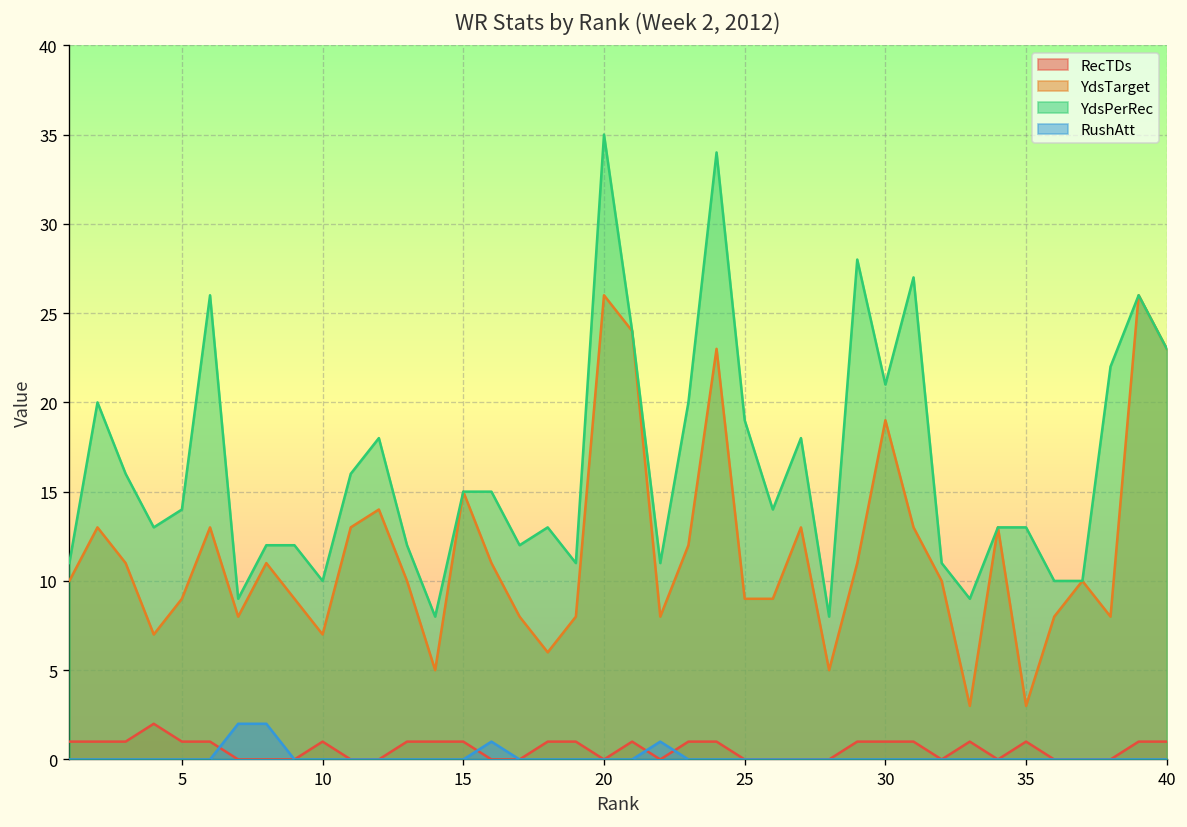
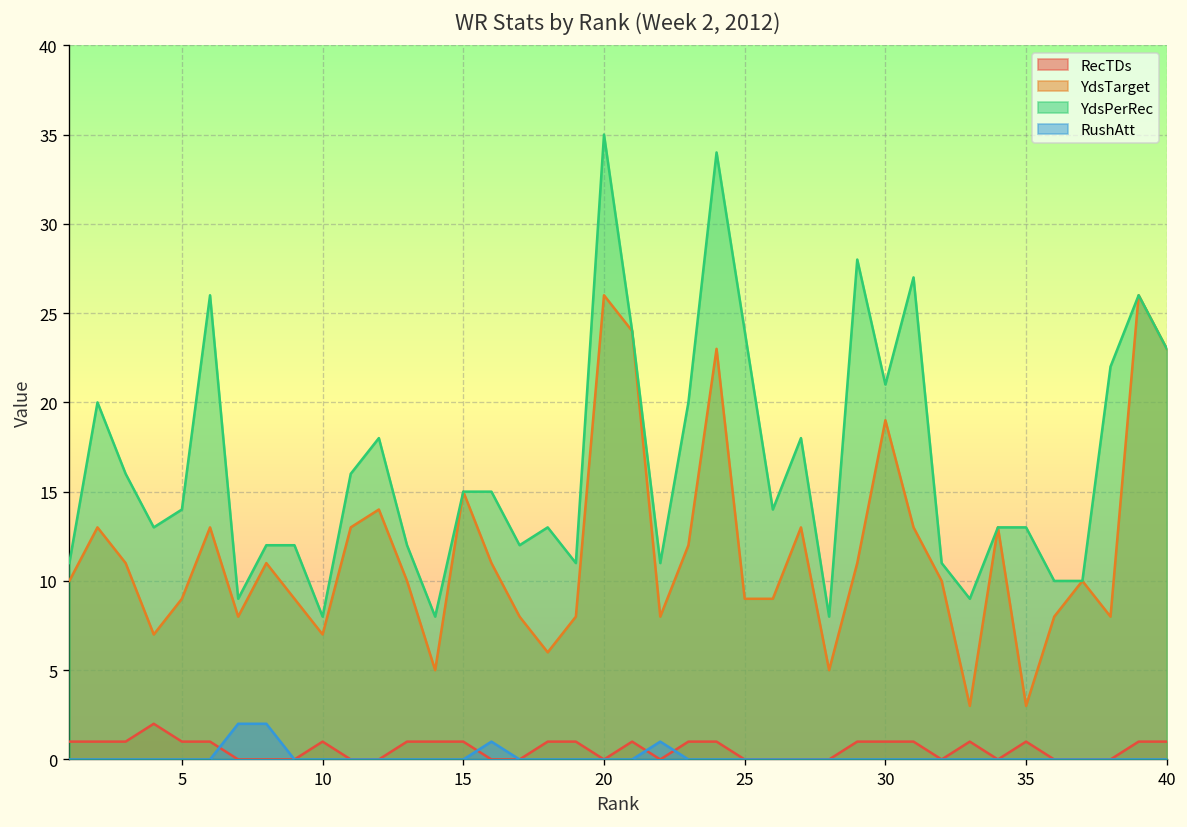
YdsPerRec, 10: 10 -> 8
YdsPerRec, 25: 19 -> 24
